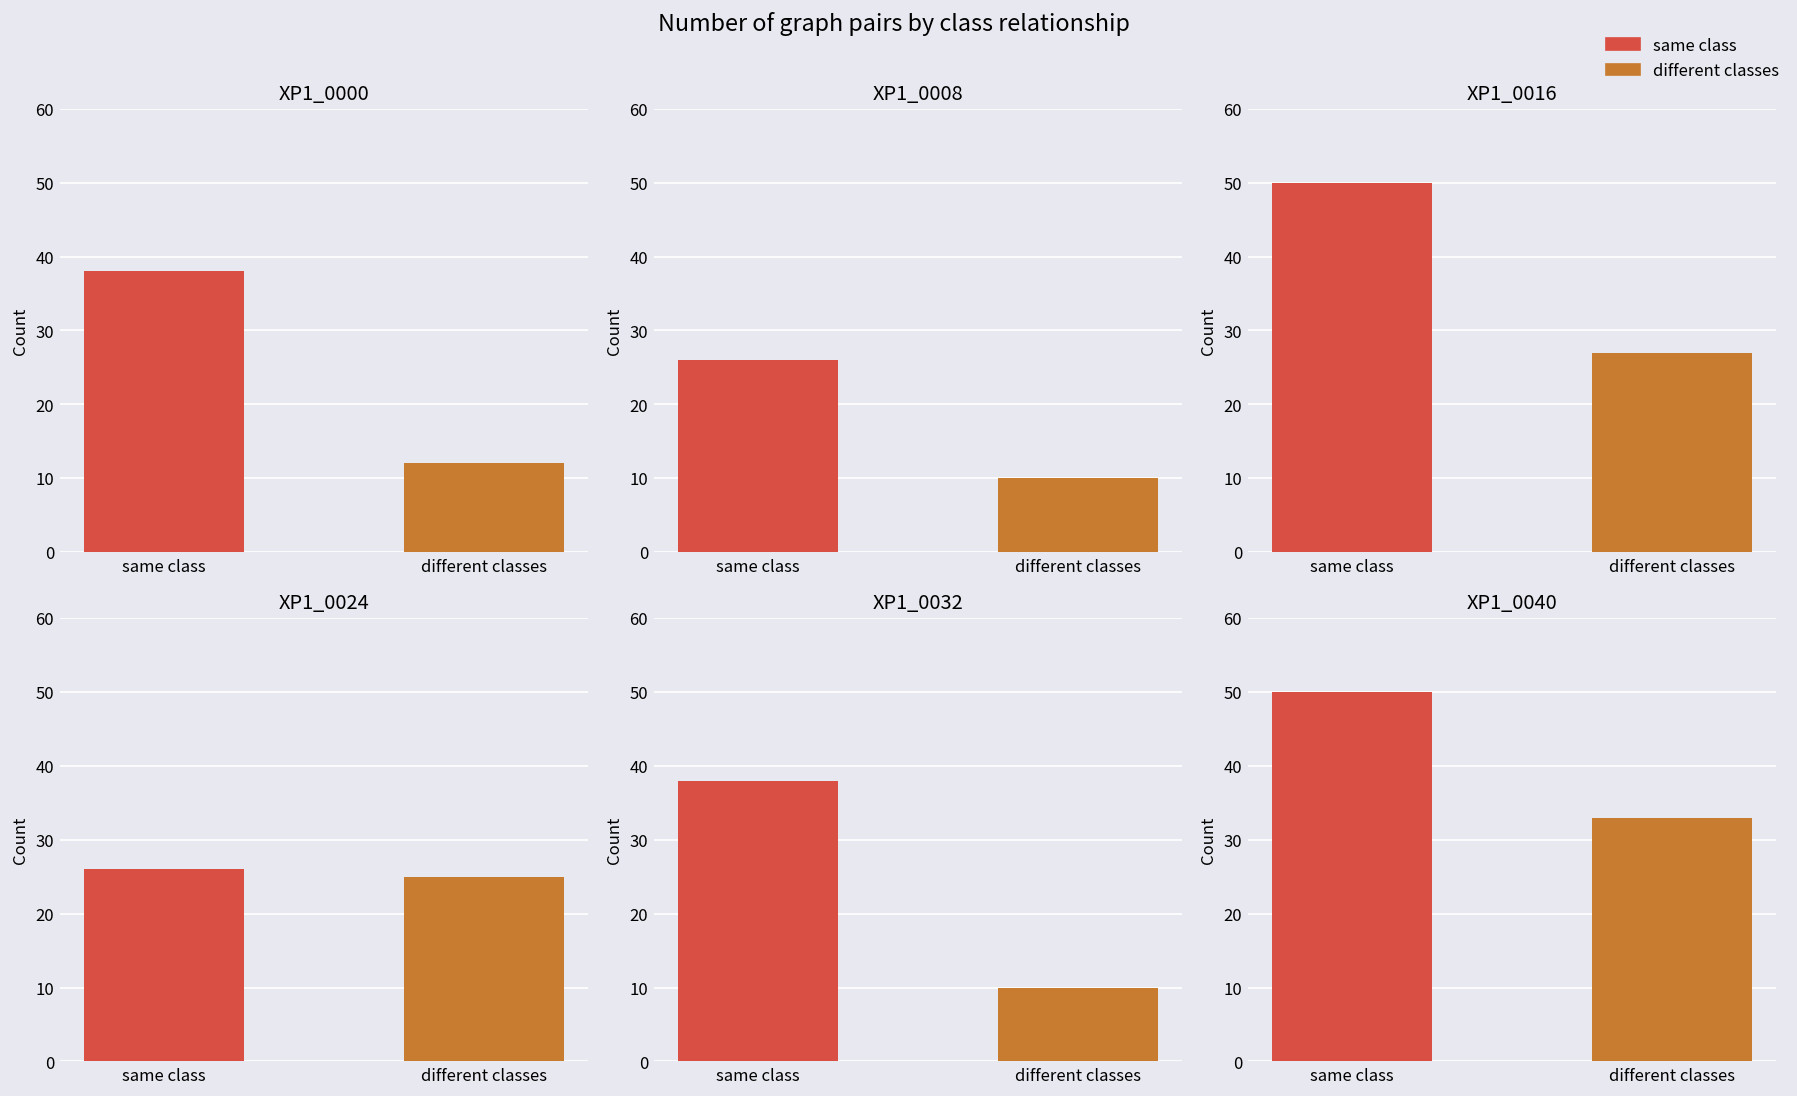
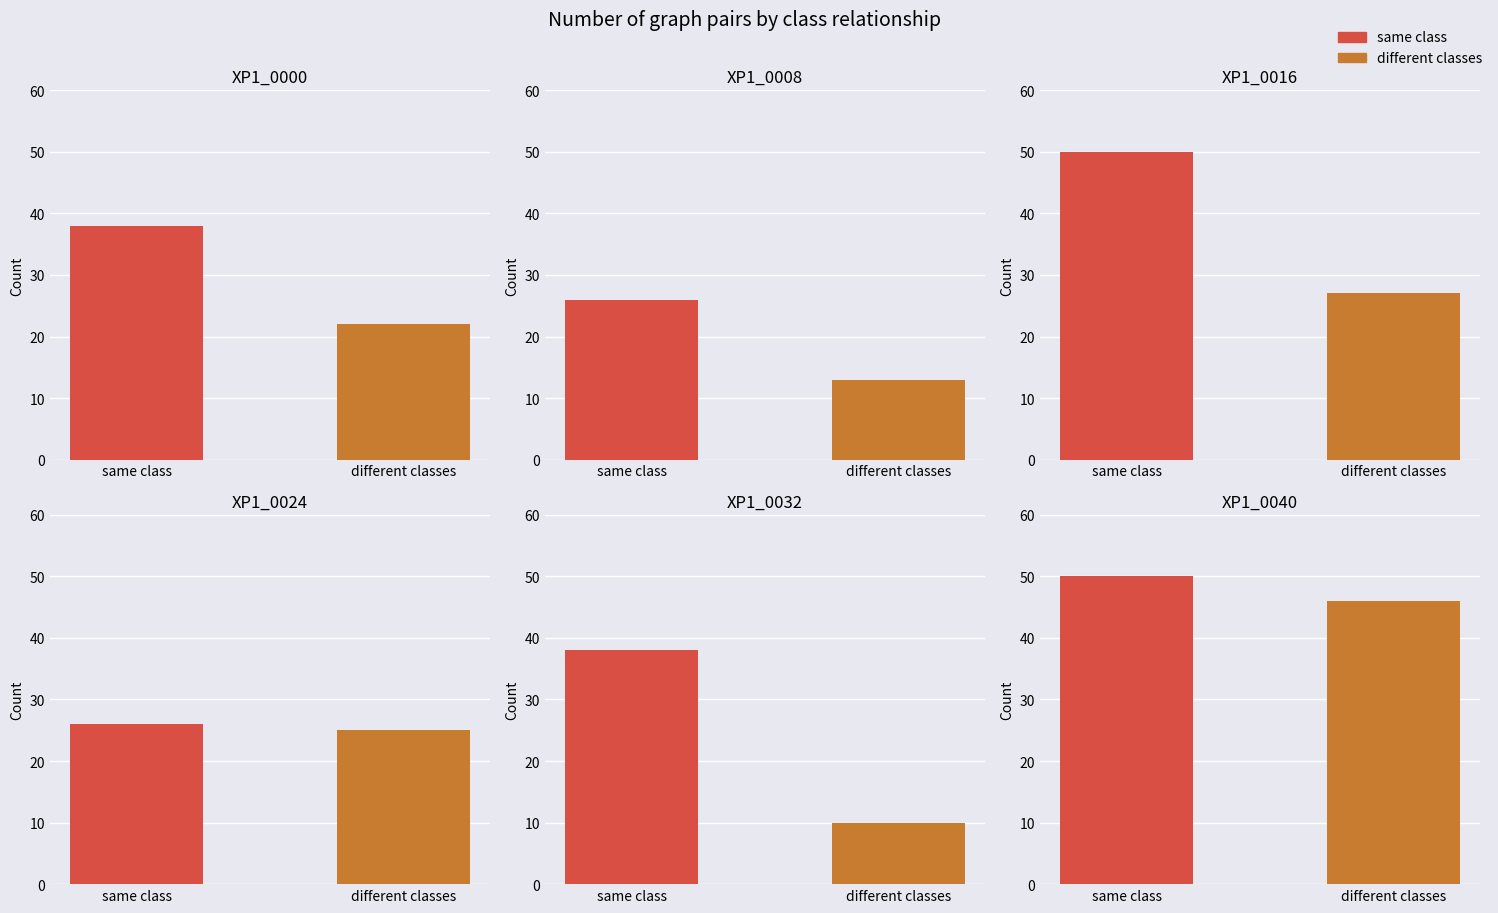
XP1_0000, different classes: 12 -> 22
XP1_0008, different classes: 10 -> 13
XP1_0040, different classes: 33 -> 46
